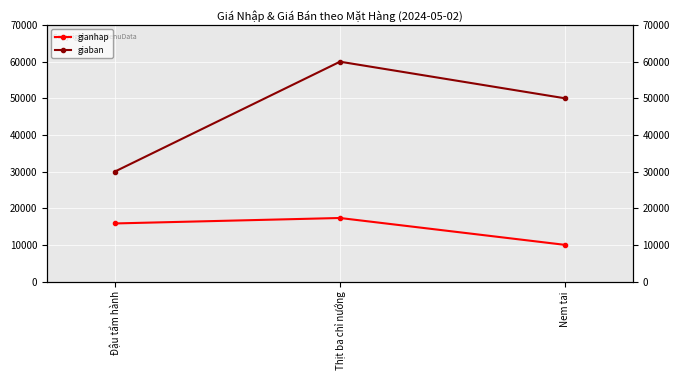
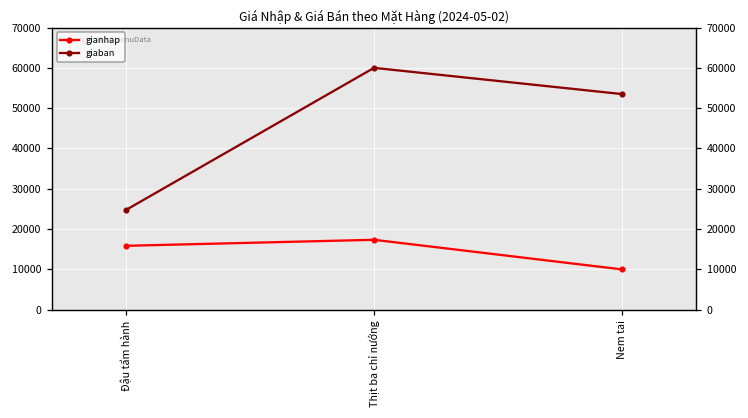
giaban, Đậu tẩm hành: 30000 -> 25000
giaban, Nem tai: 50000 -> 54000
